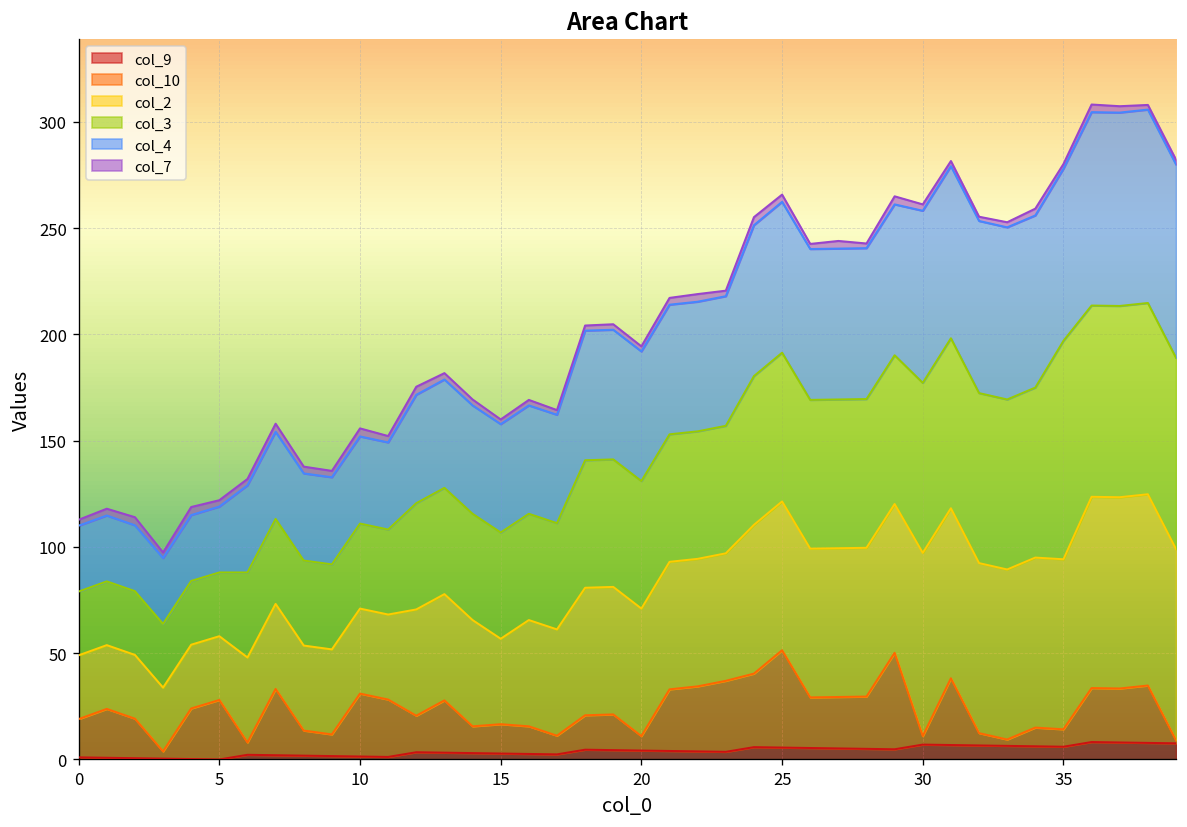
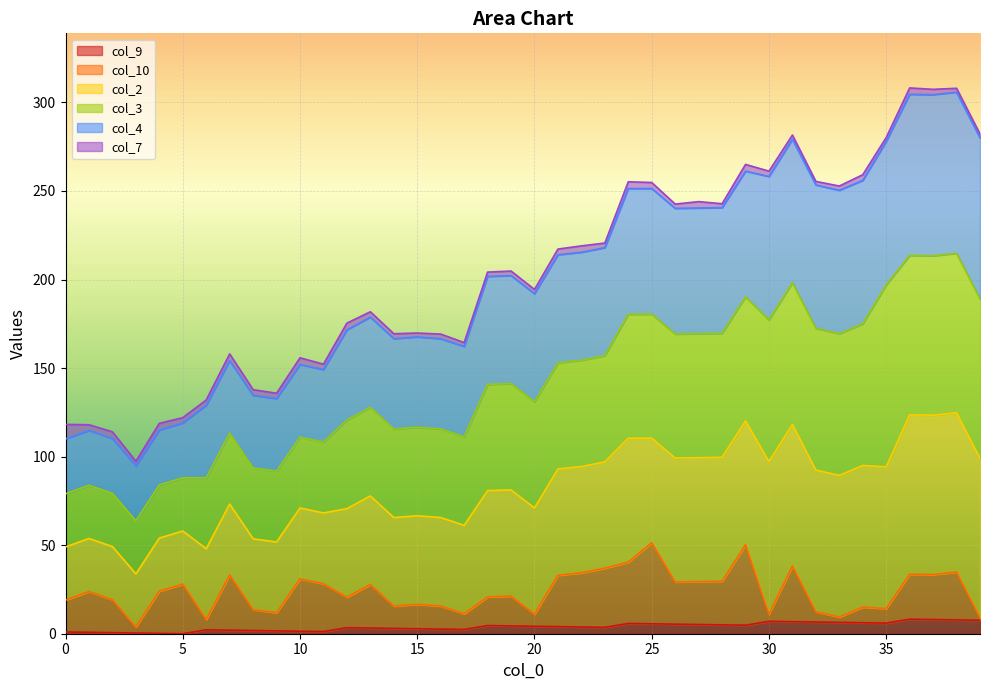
col_7, 0: 3 -> 8
col_2, 15: 40 -> 50
col_2, 25: 70 -> 59
